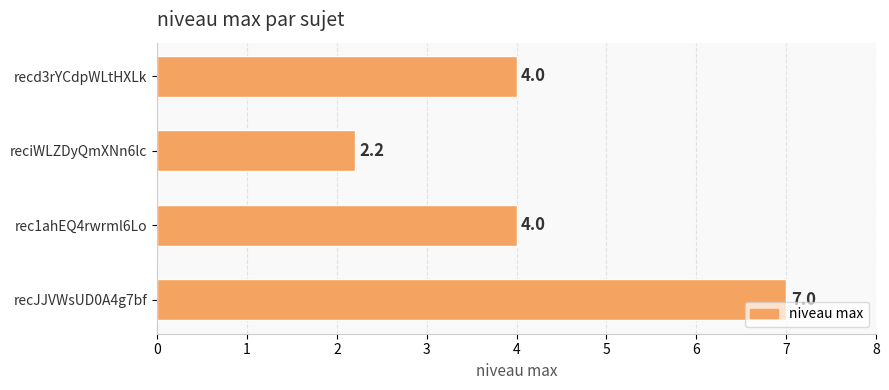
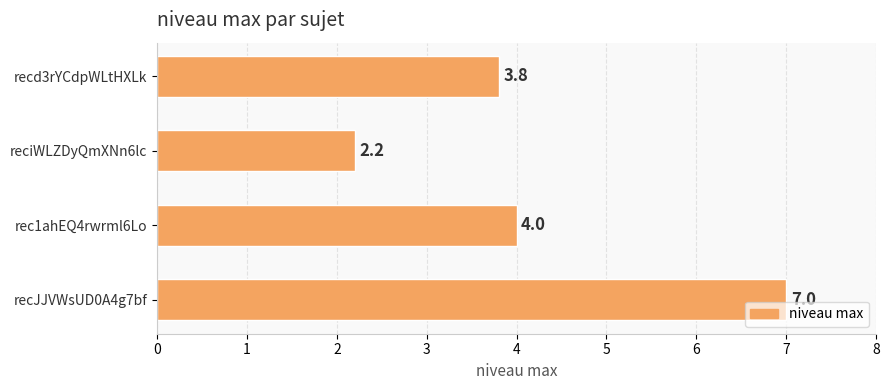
recd3rYCdpWLtHXLk: 4.0 -> 3.8
